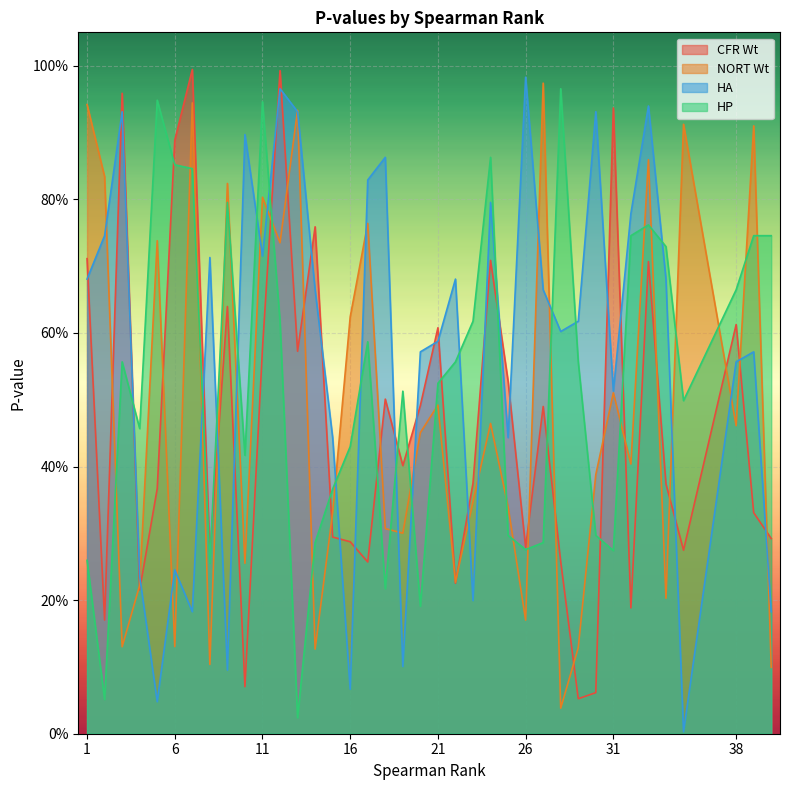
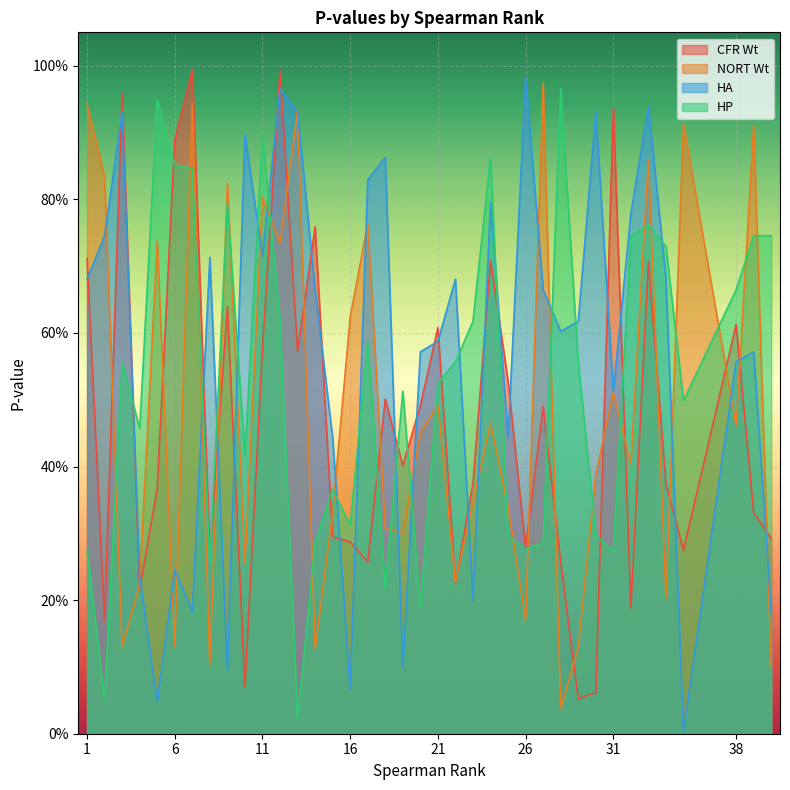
HP, 1: 26% -> 28%
HP, 11: 95% -> 90%
HP, 16: 43% -> 31%
